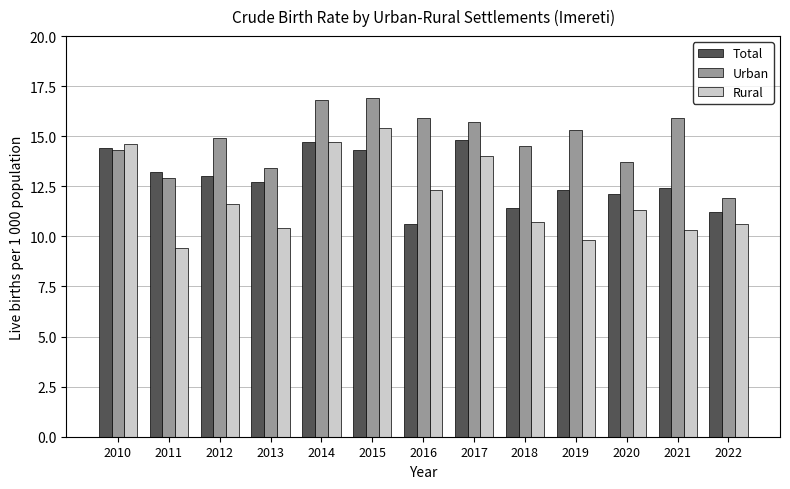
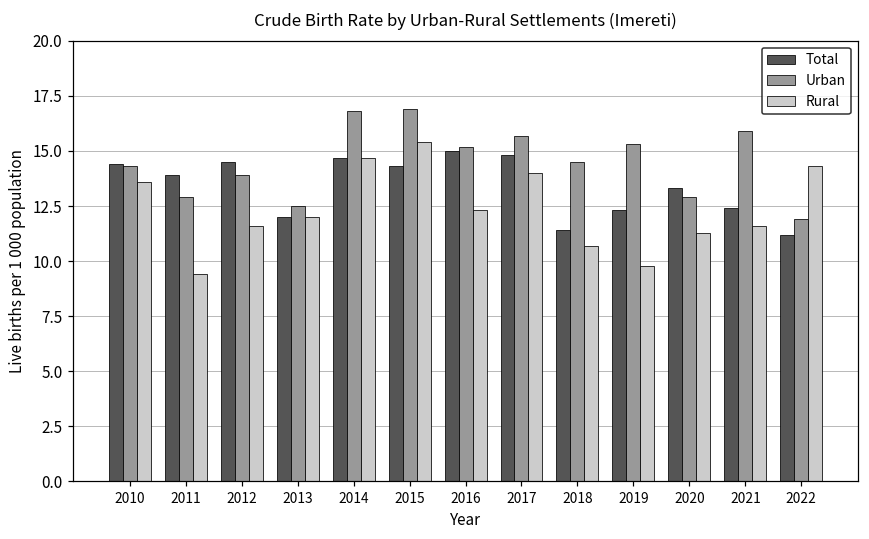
Rural, 2010: 14.6 -> 13.6
Total, 2011: 13.2 -> 13.9
Total, 2012: 13.0 -> 14.5
Urban, 2012: 14.9 -> 13.9
Total, 2013: 12.7 -> 12.0
Urban, 2013: 13.4 -> 12.5
Rural, 2013: 10.4 -> 12.0
Total, 2016: 10.6 -> 15.0
Urban, 2016: 15.9 -> 15.2
Total, 2020: 12.1 -> 13.3
Urban, 2020: 13.7 -> 12.9
Rural, 2021: 10.3 -> 11.6
Rural, 2022: 10.6 -> 14.3
